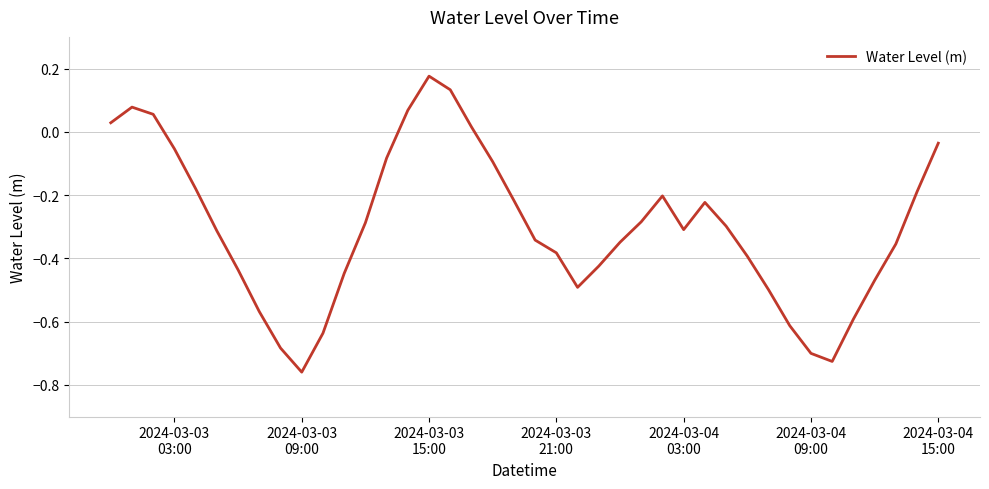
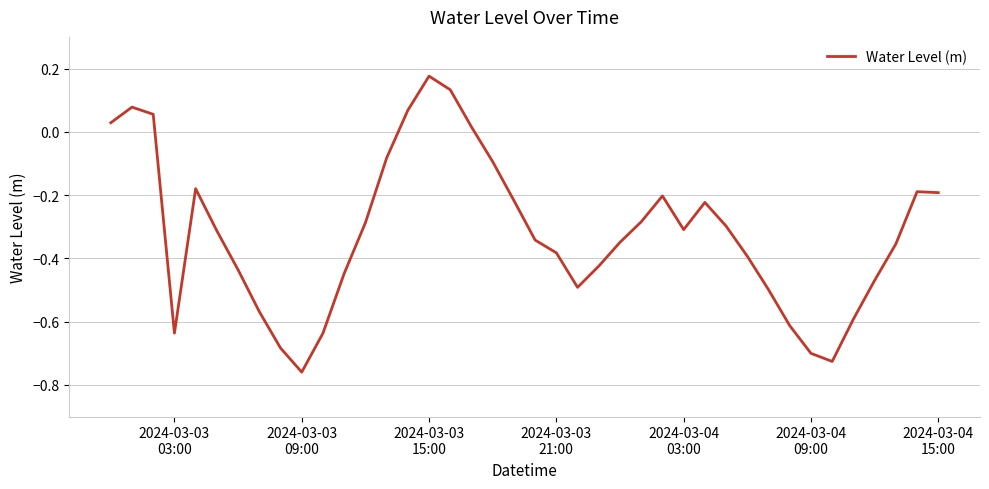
2024-03-03 03:00: -0.05 -> -0.64
2024-03-04 15:00: -0.04 -> -0.19
